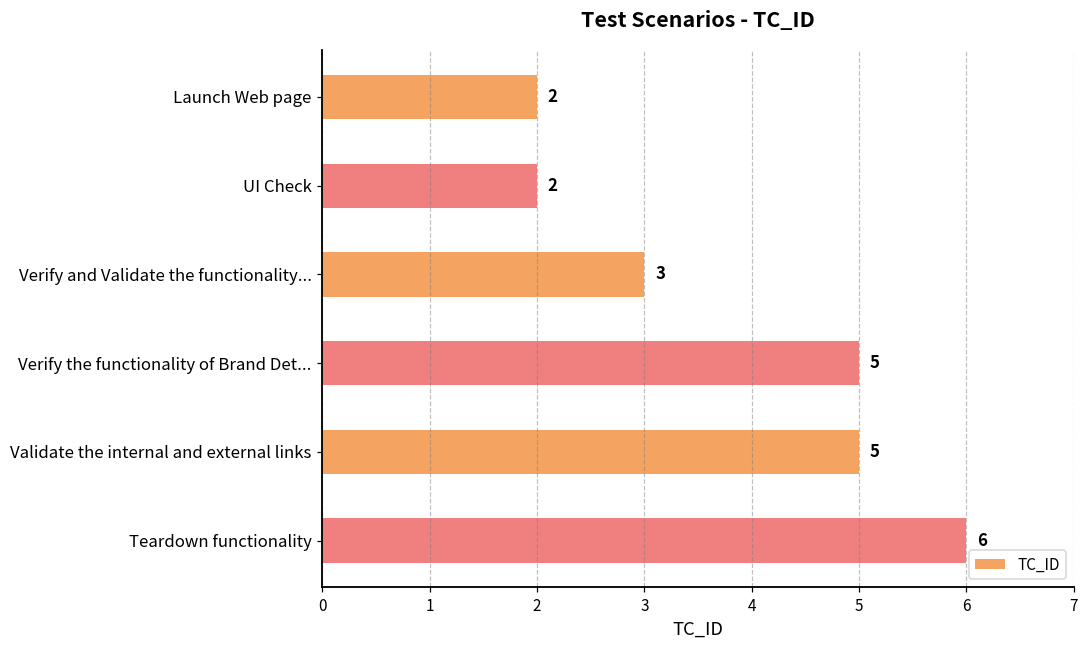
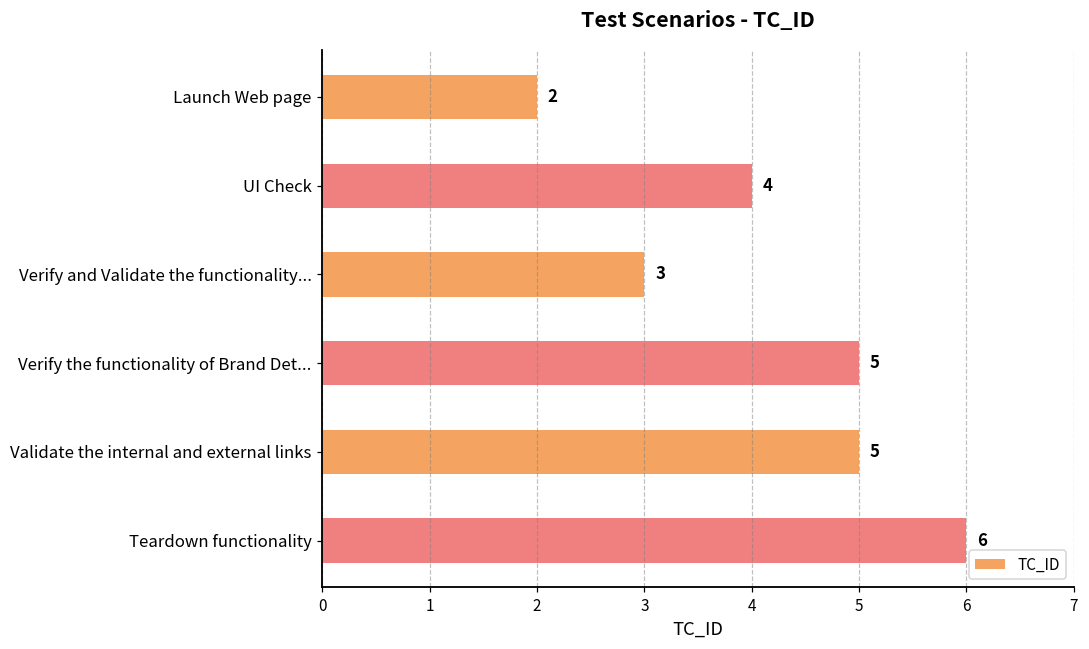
UI Check: 2 -> 4
